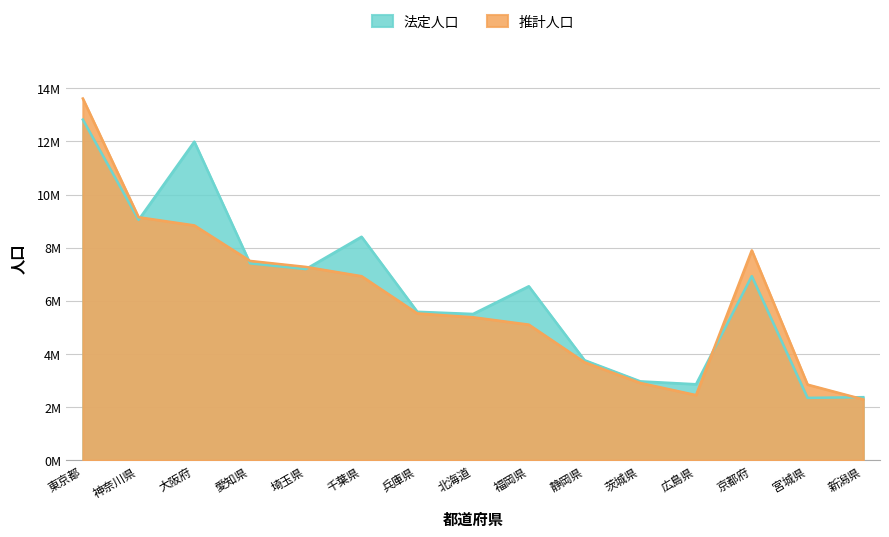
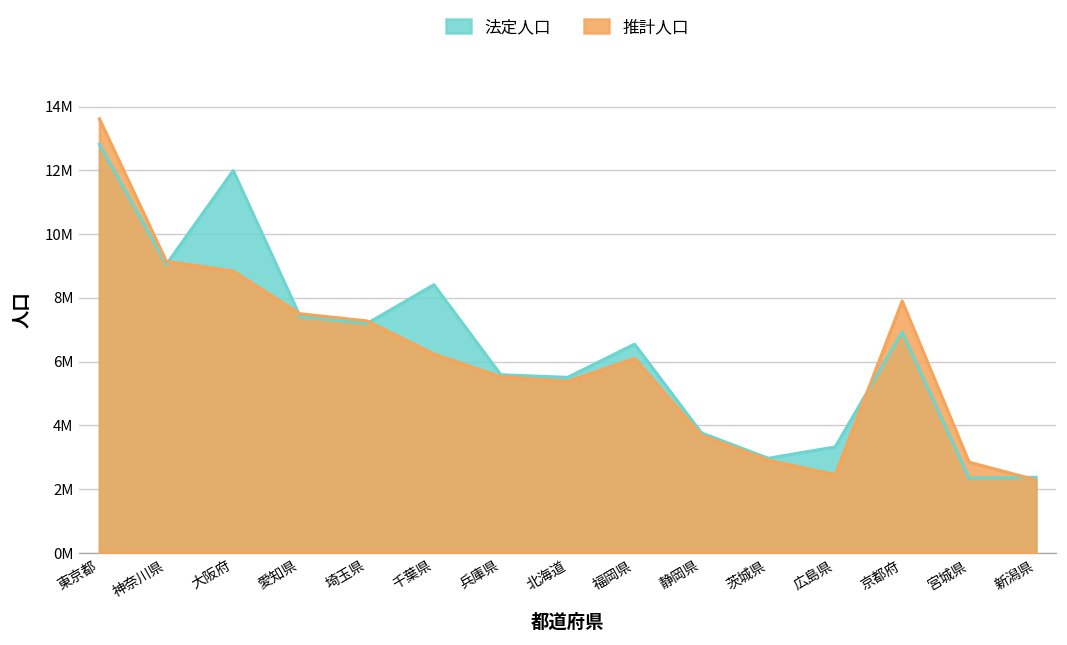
推計人口, 千葉県: 6900000 -> 6200000
推計人口, 福岡県: 5100000 -> 6100000
法定人口, 広島県: 2900000 -> 3300000
